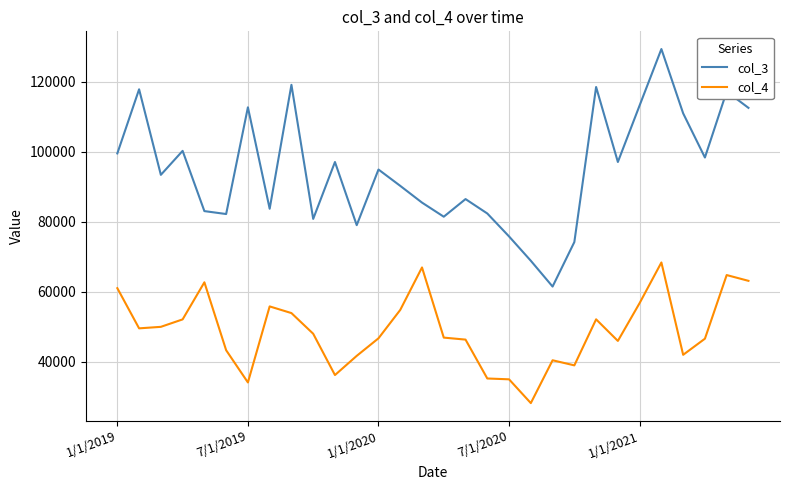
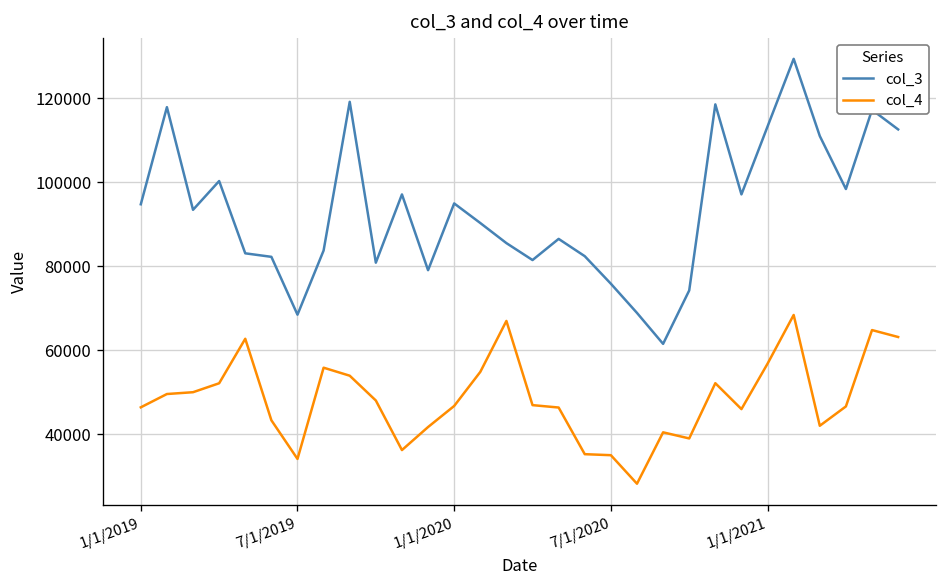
col_3, 1/1/2019: 100000 -> 95000
col_4, 1/1/2019: 61000 -> 46000
col_3, 7/1/2019: 113000 -> 68000
